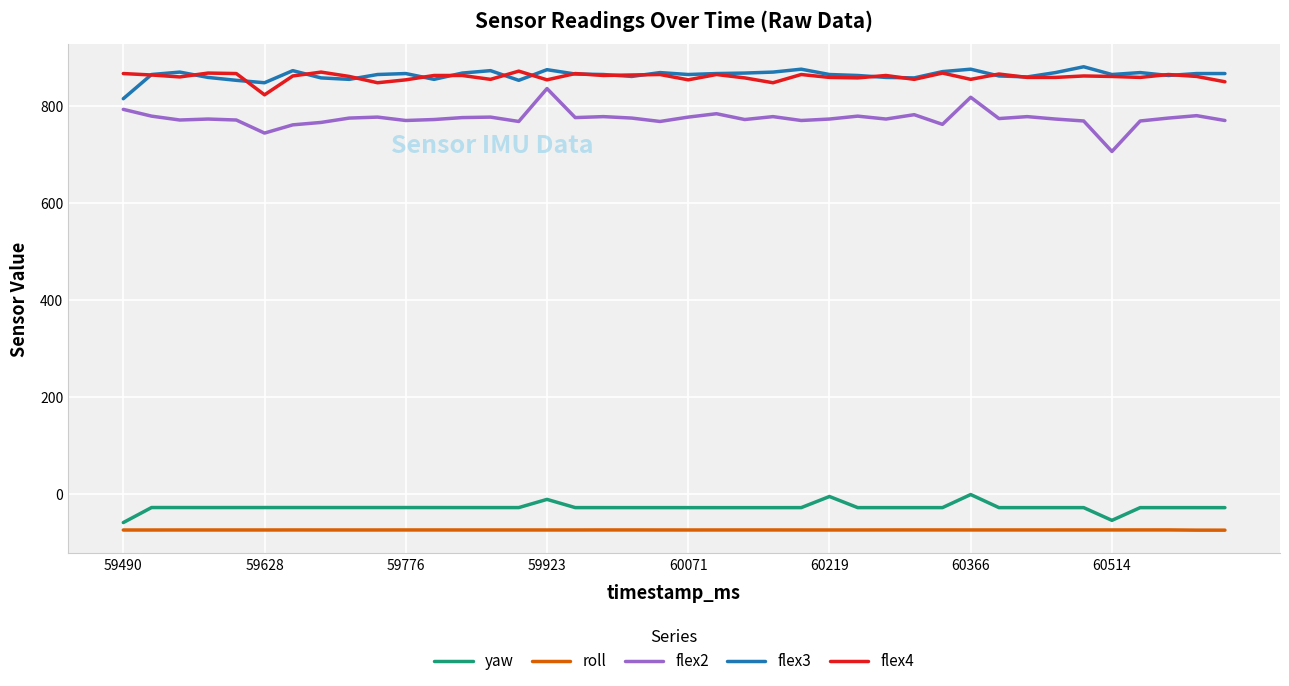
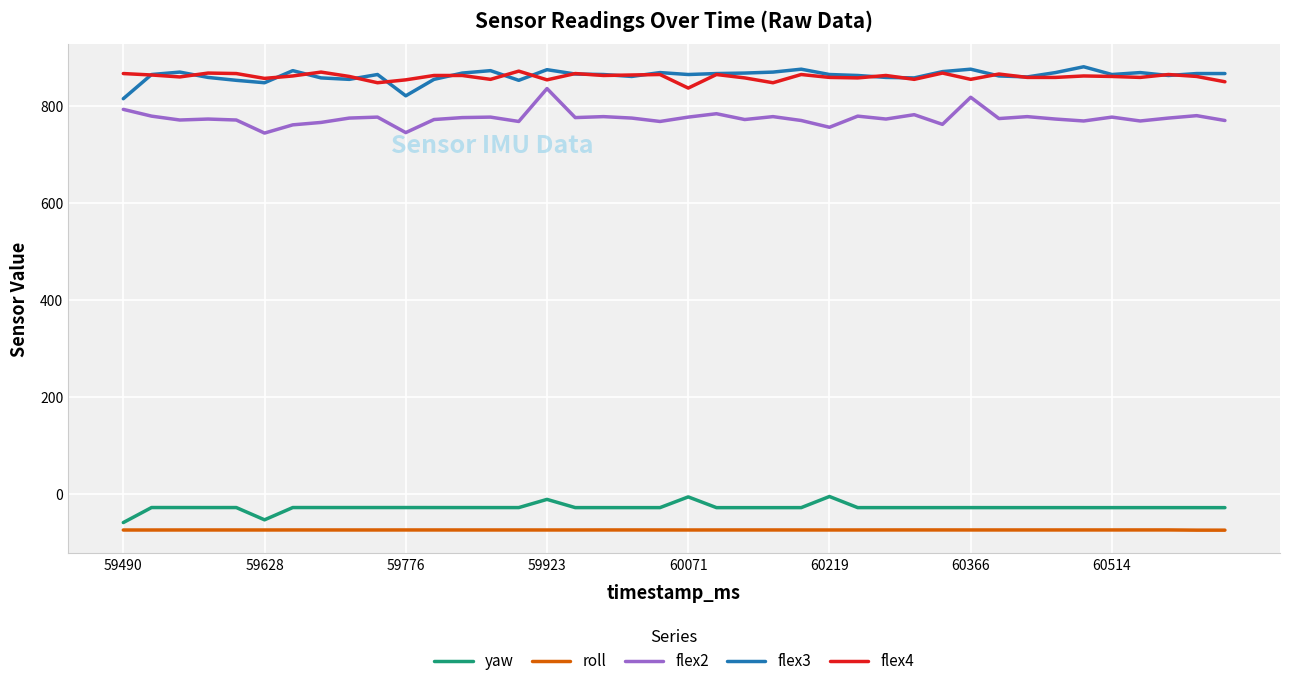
yaw, 59628: -30 -> -50
flex4, 59628: 820 -> 860
flex2, 59776: 770 -> 750
flex3, 59776: 870 -> 820
yaw, 60071: -30 -> -10
flex4, 60071: 860 -> 840
flex2, 60219: 770 -> 760
yaw, 60366: 0 -> -30
yaw, 60514: -60 -> -30
flex2, 60514: 710 -> 780
